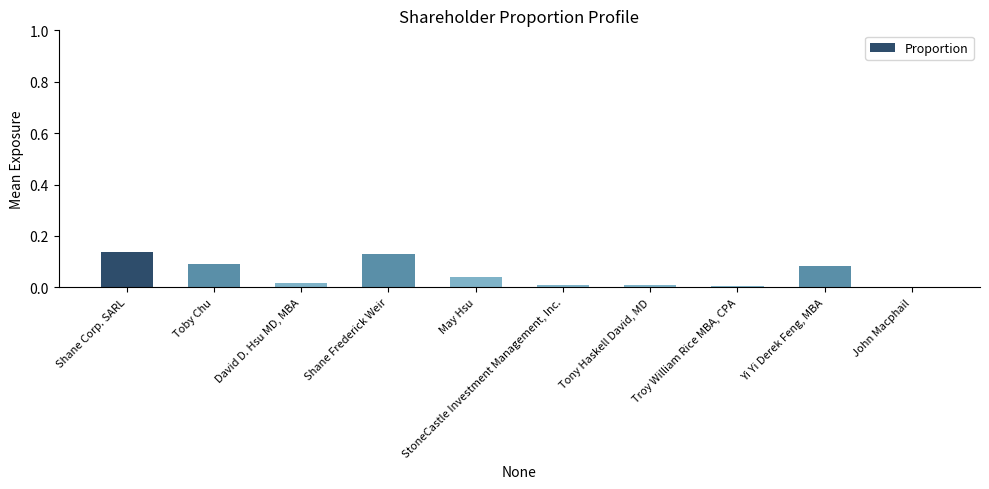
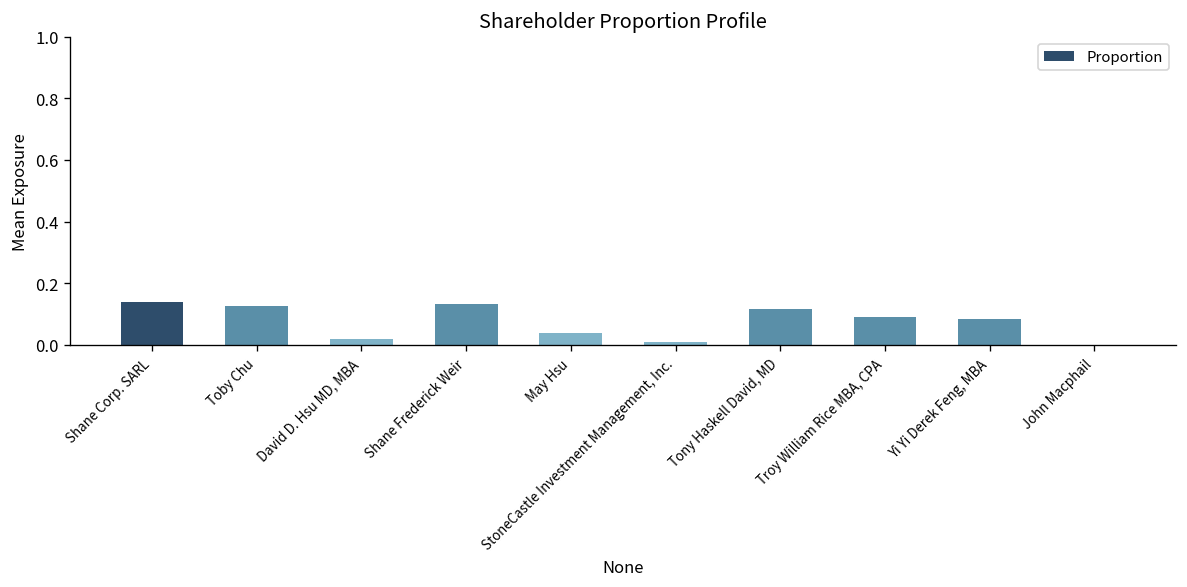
Toby Chu: 0.09 -> 0.13
Tony Haskell David, MD: 0.01 -> 0.12
Troy William Rice MBA, CPA: 0.01 -> 0.09
